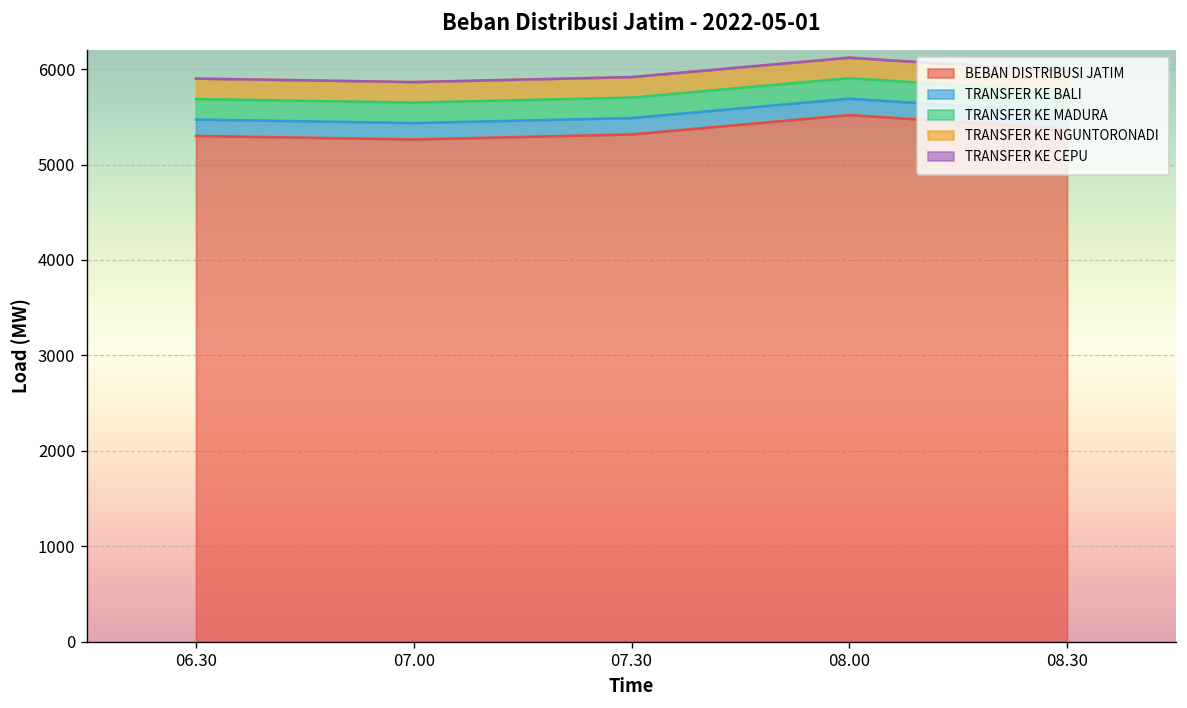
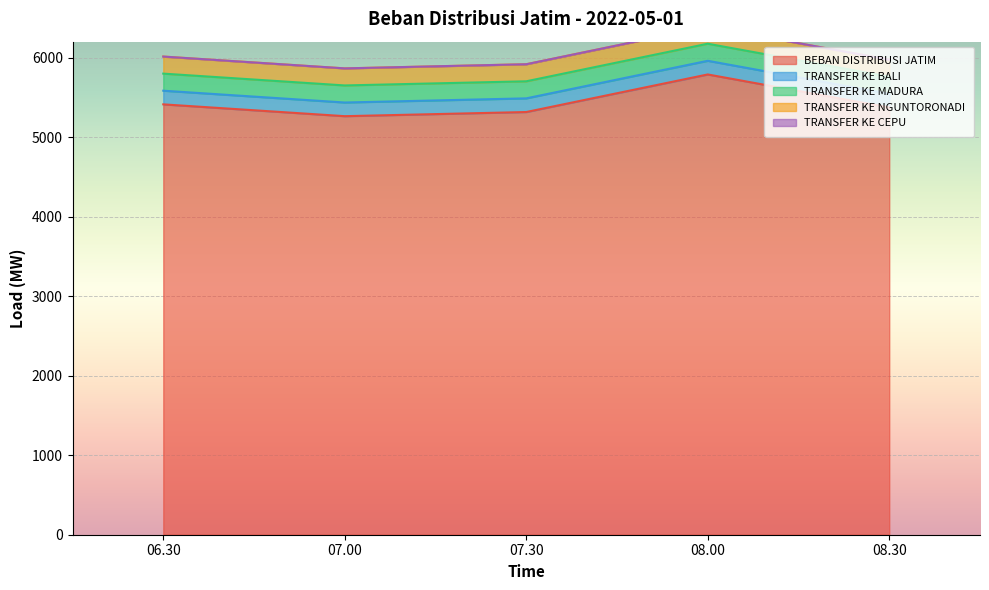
BEBAN DISTRIBUSI JATIM, 06.30: 5300 -> 5400
BEBAN DISTRIBUSI JATIM, 08.00: 5500 -> 5800
